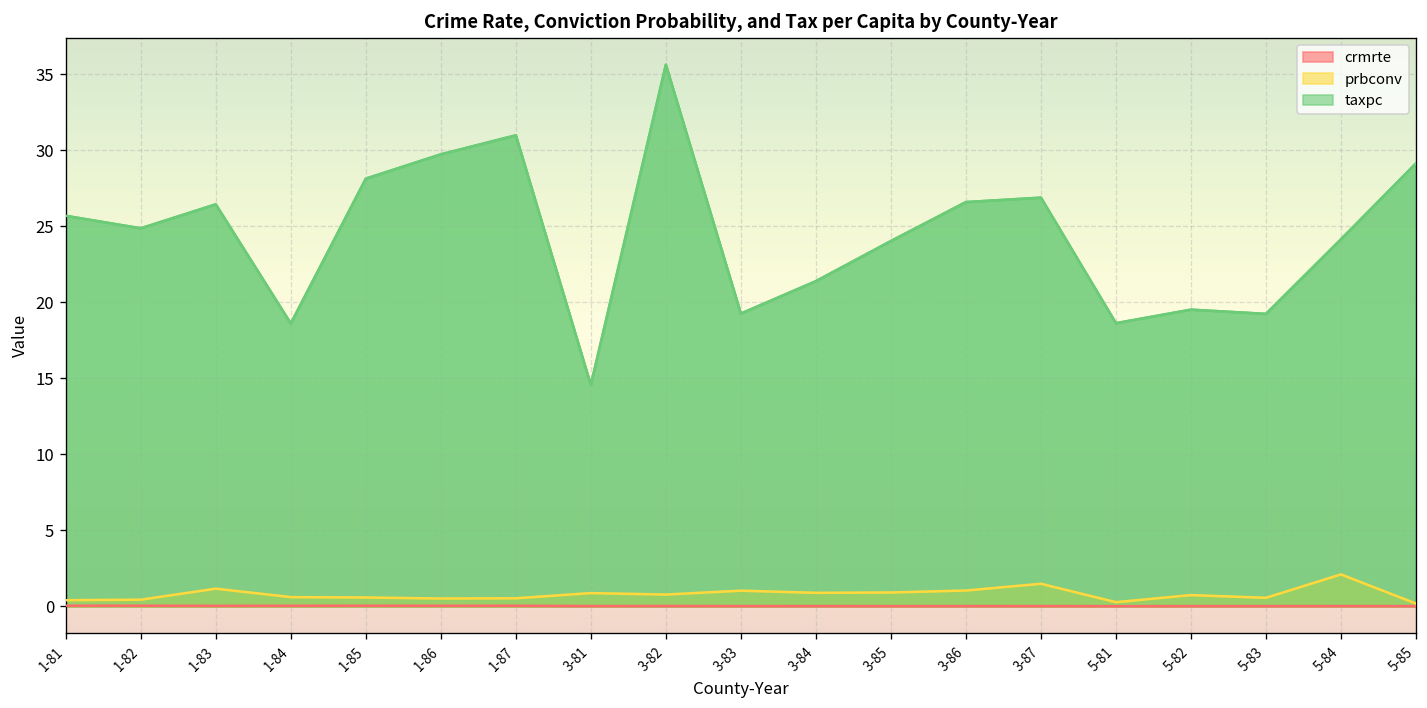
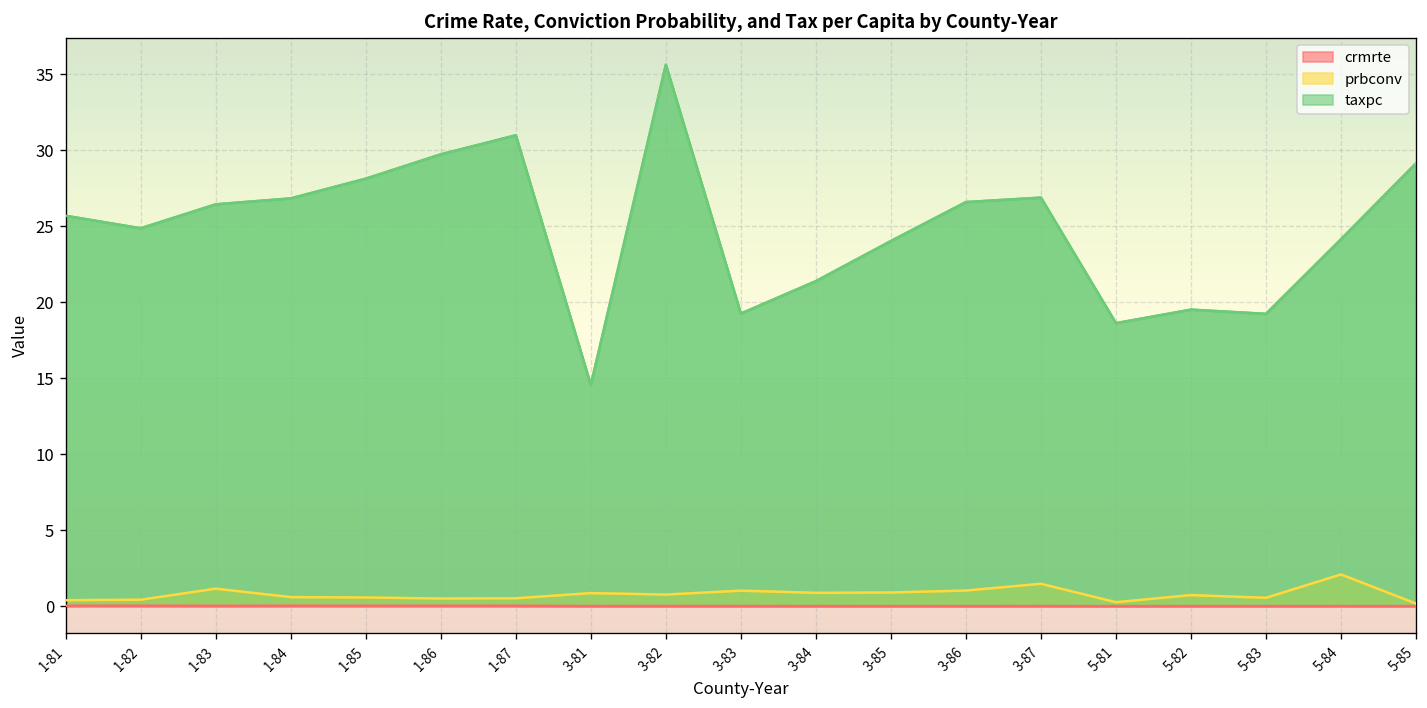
taxpc, 1-84: 18.6 -> 26.8
